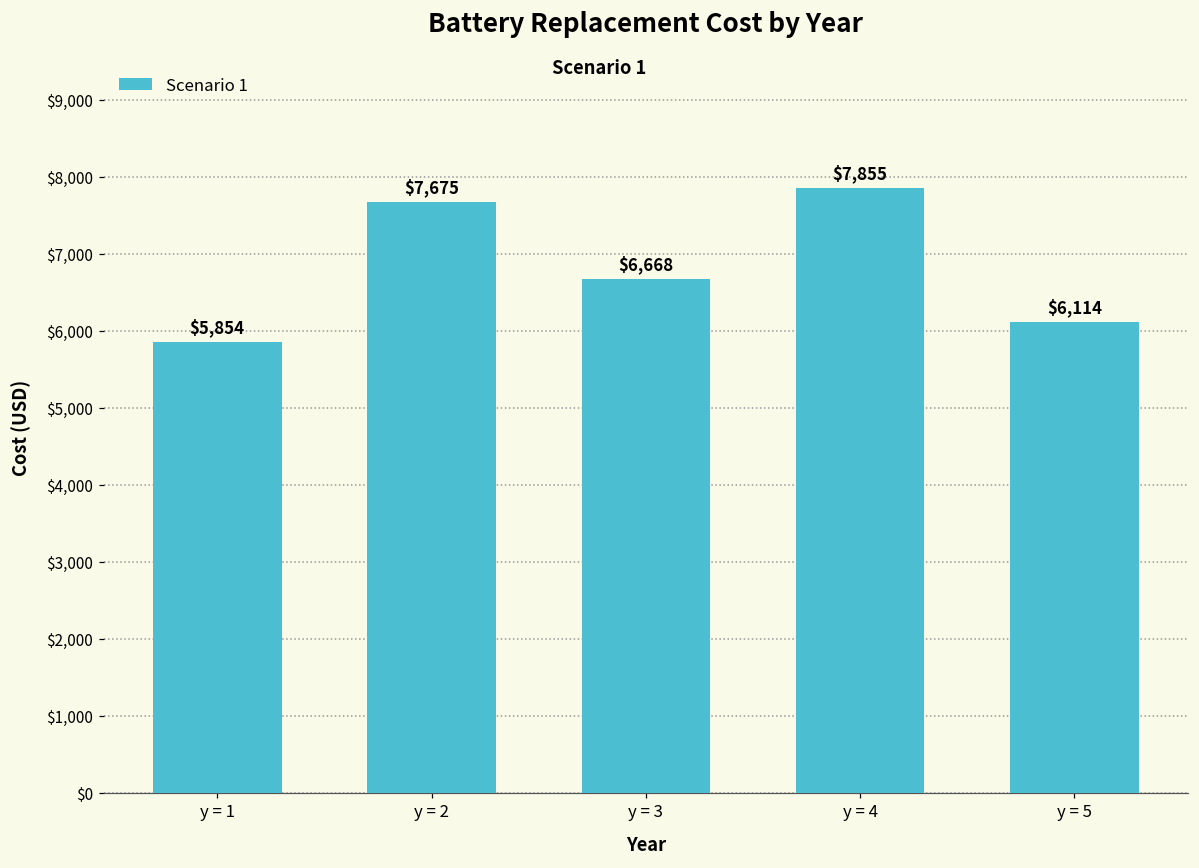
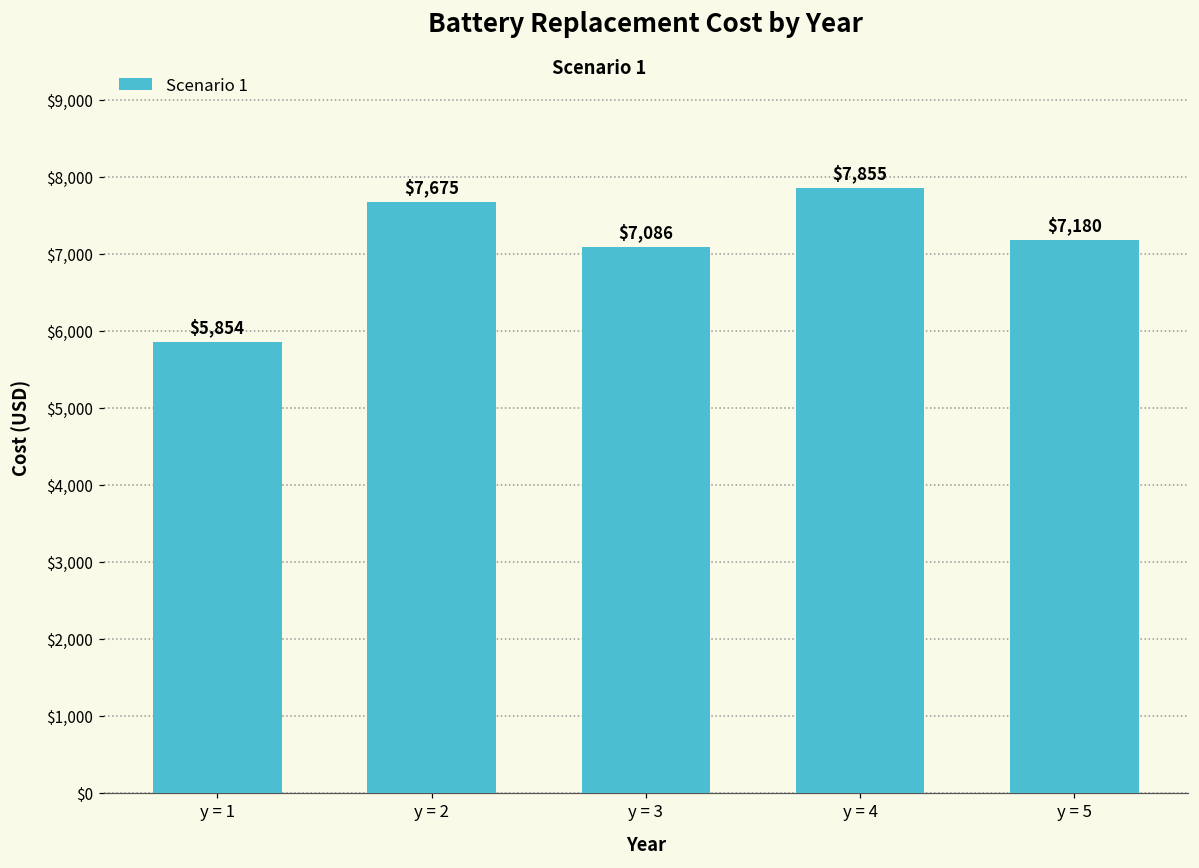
y = 3: $6,668 -> $7,086
y = 5: $6,114 -> $7,180
